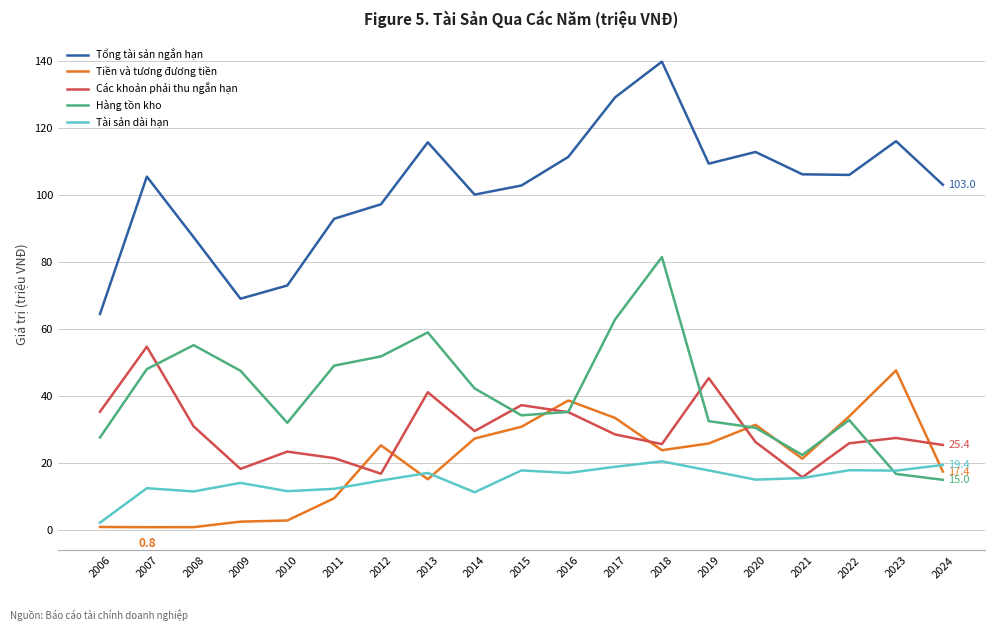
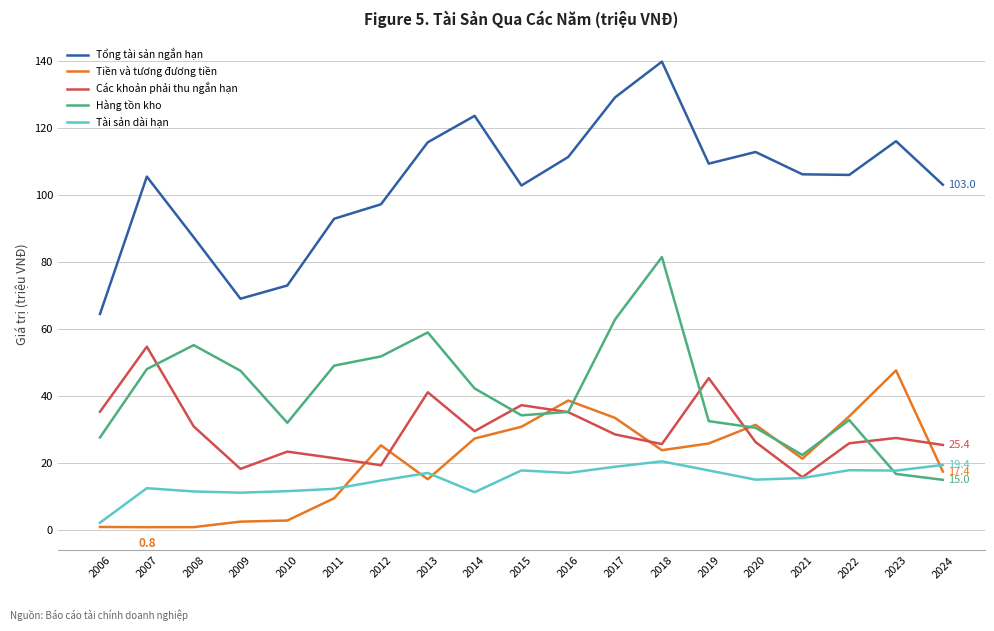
Tài sản dài hạn, 2009: 14 -> 11
Các khoản phải thu ngắn hạn, 2012: 17 -> 19
Tổng tài sản ngắn hạn, 2014: 100 -> 124
